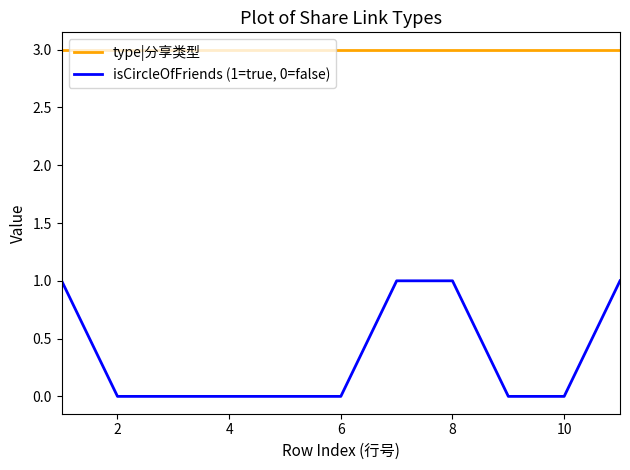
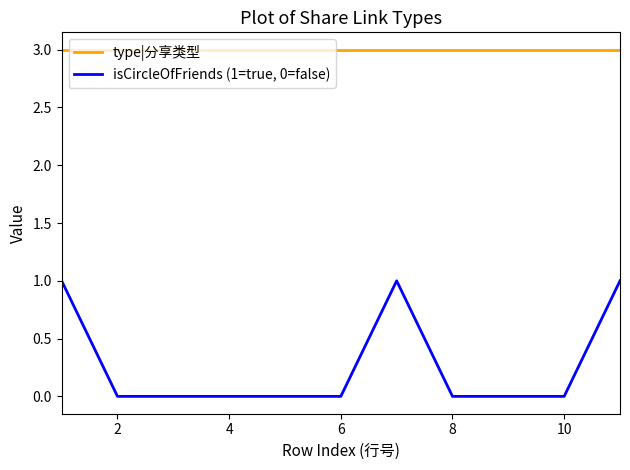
isCircleOfFriends (1=true, 0=false), 8: 1 -> 0
